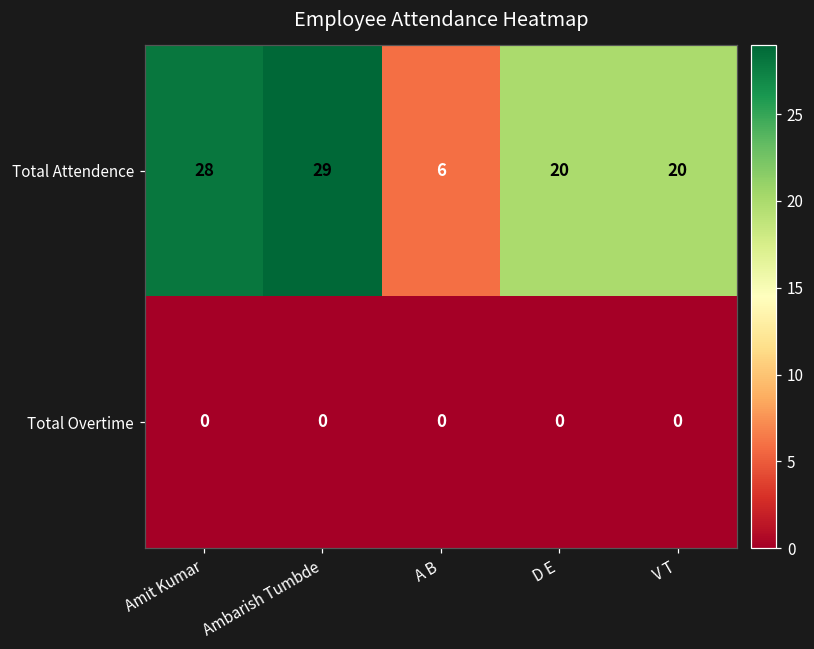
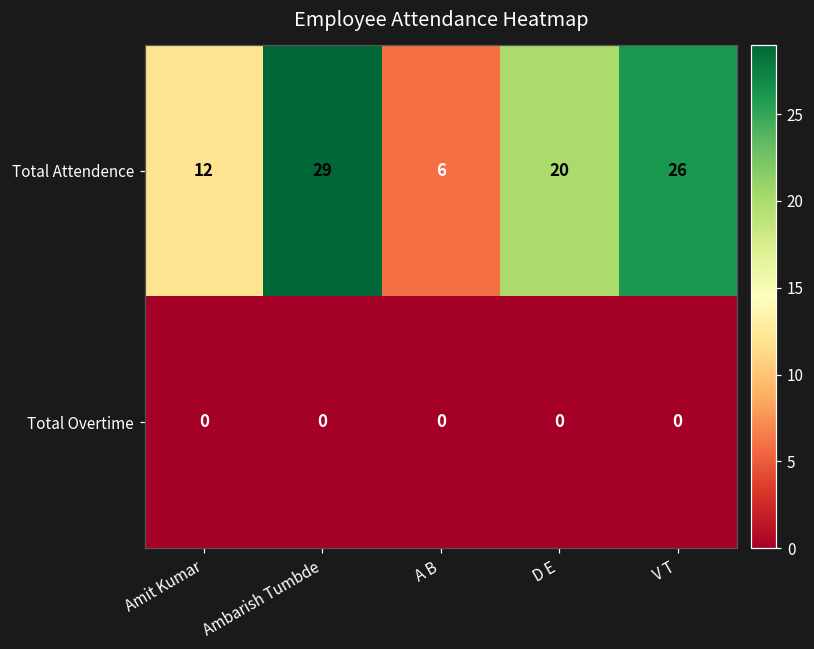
Total Attendence, Amit Kumar: 28 -> 12
Total Attendence, V T: 20 -> 26
